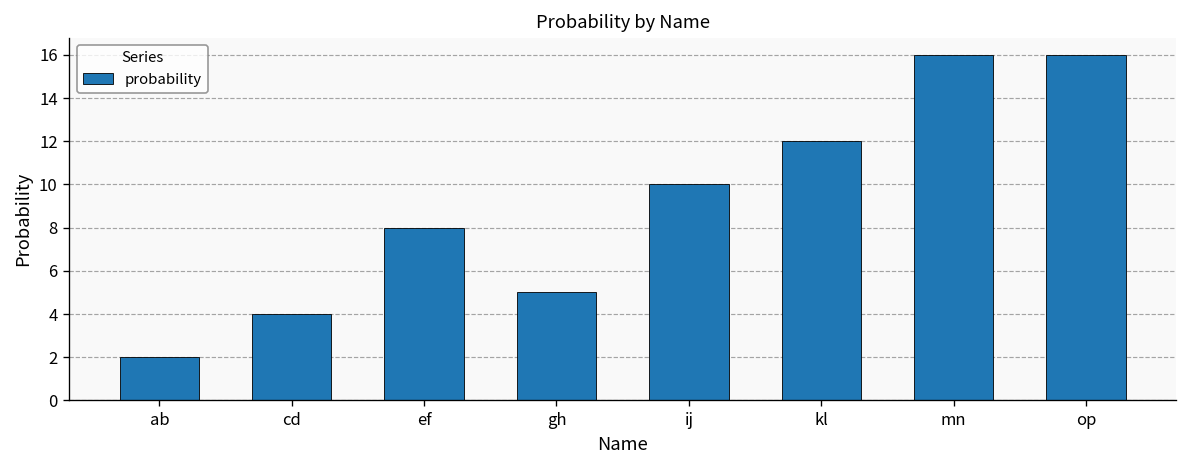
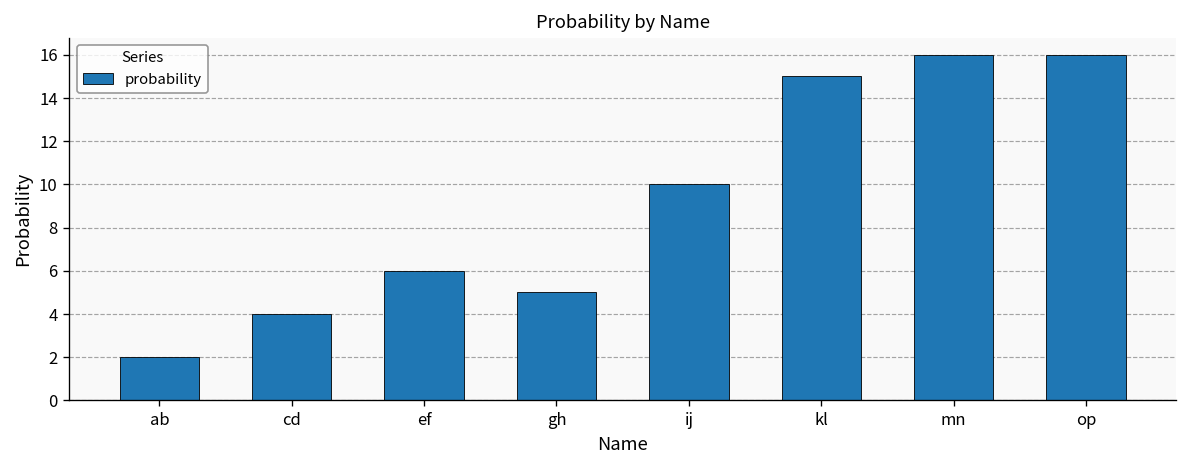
ef: 8 -> 6
kl: 12 -> 15
